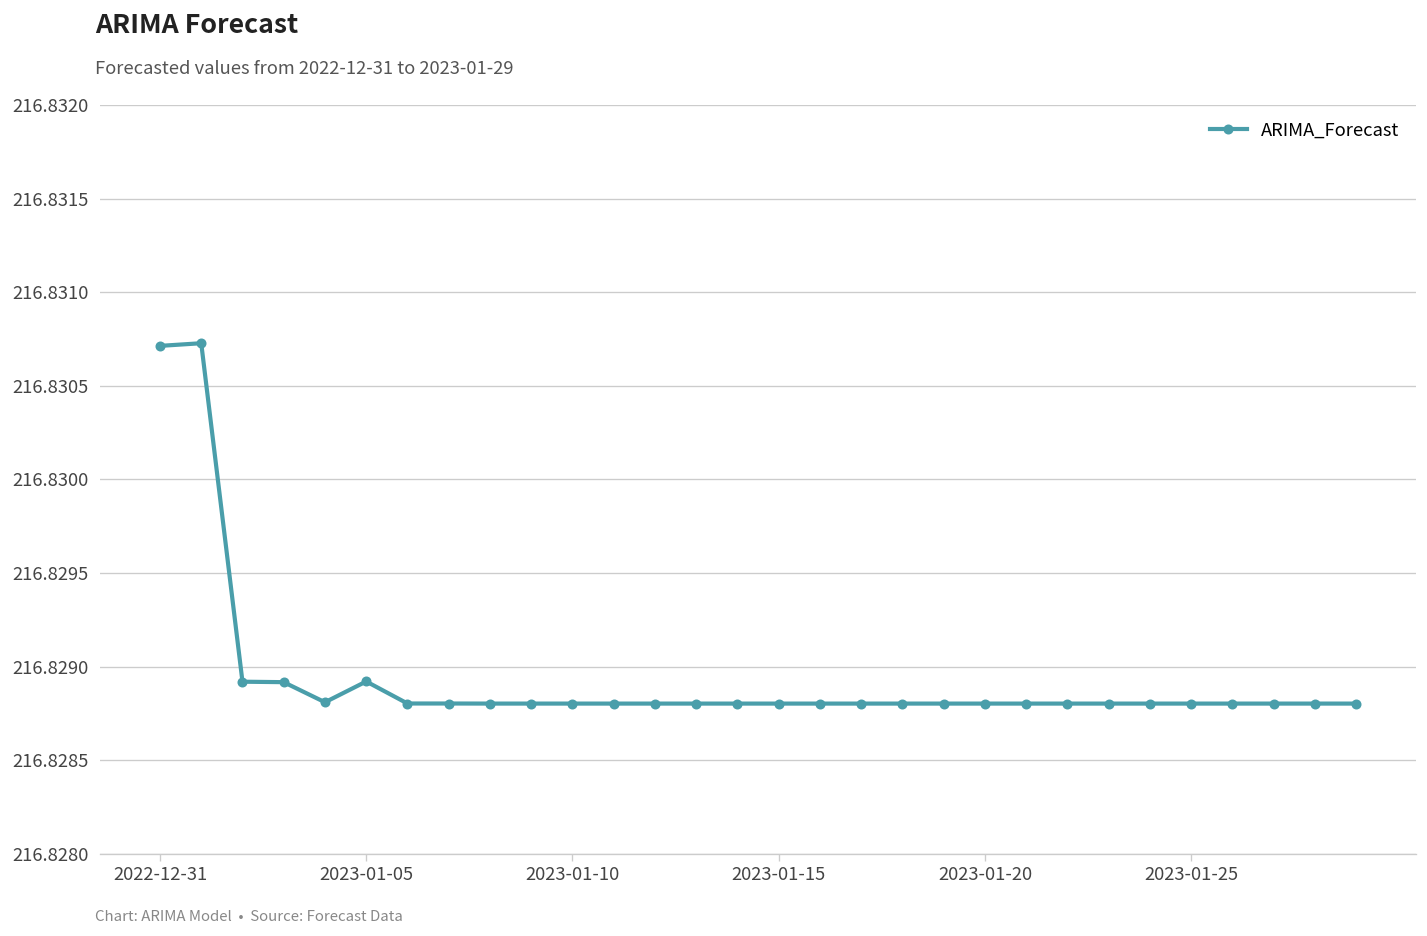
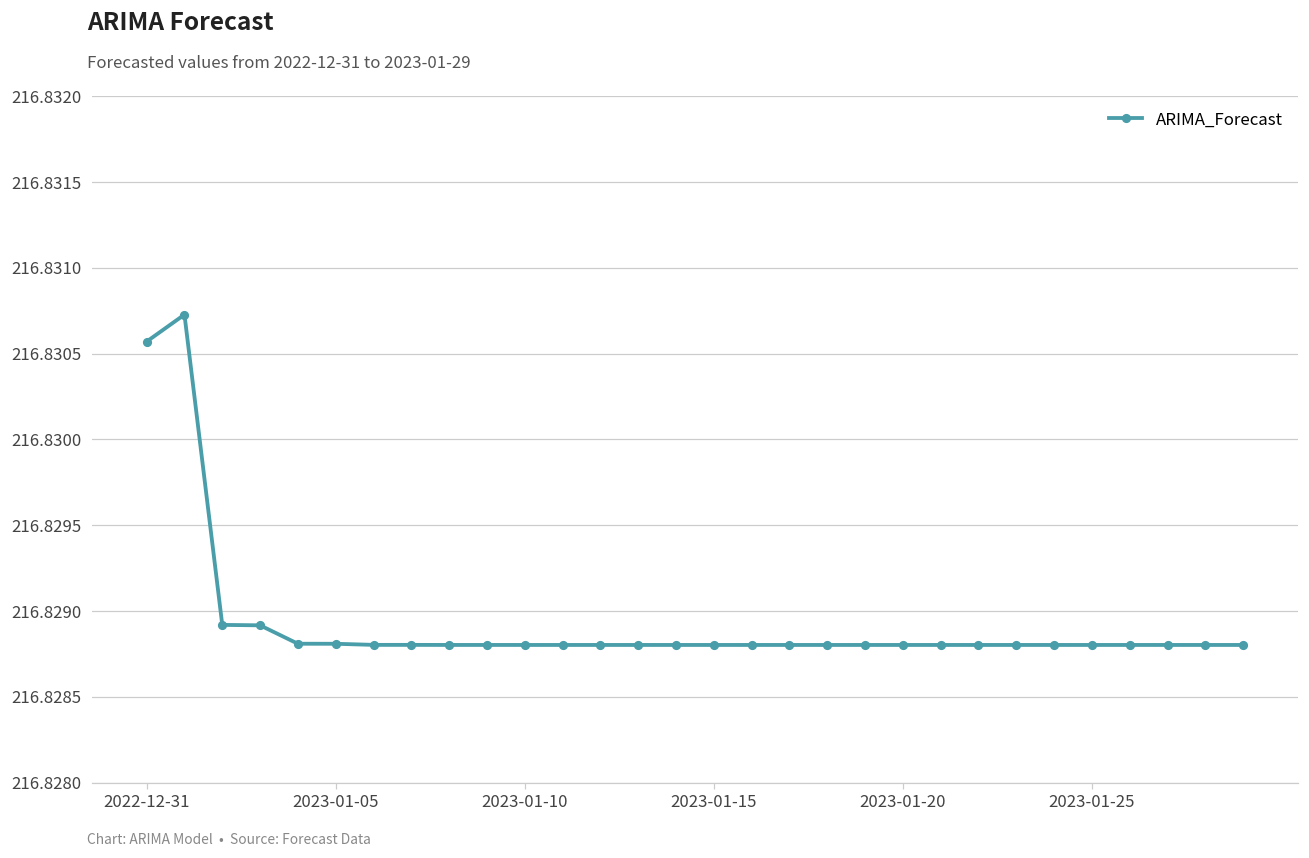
2022-12-31: 216.83071 -> 216.83057
2023-01-05: 216.82892 -> 216.82881
